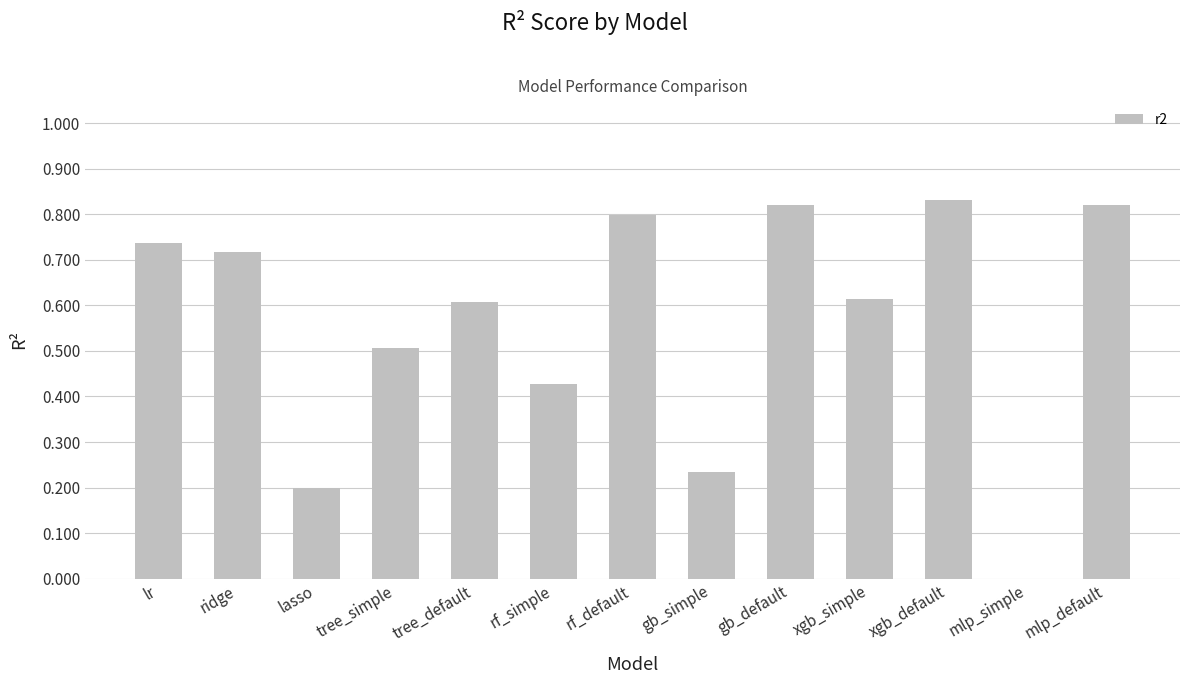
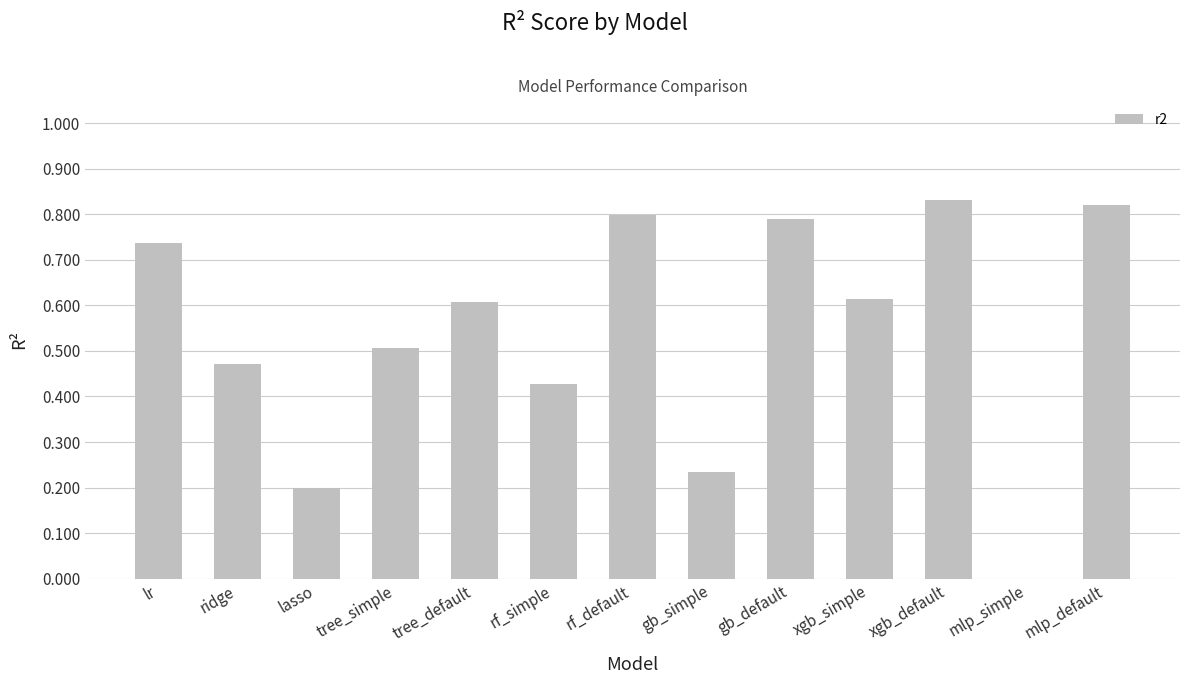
ridge: 0.72 -> 0.47
gb_default: 0.82 -> 0.79
